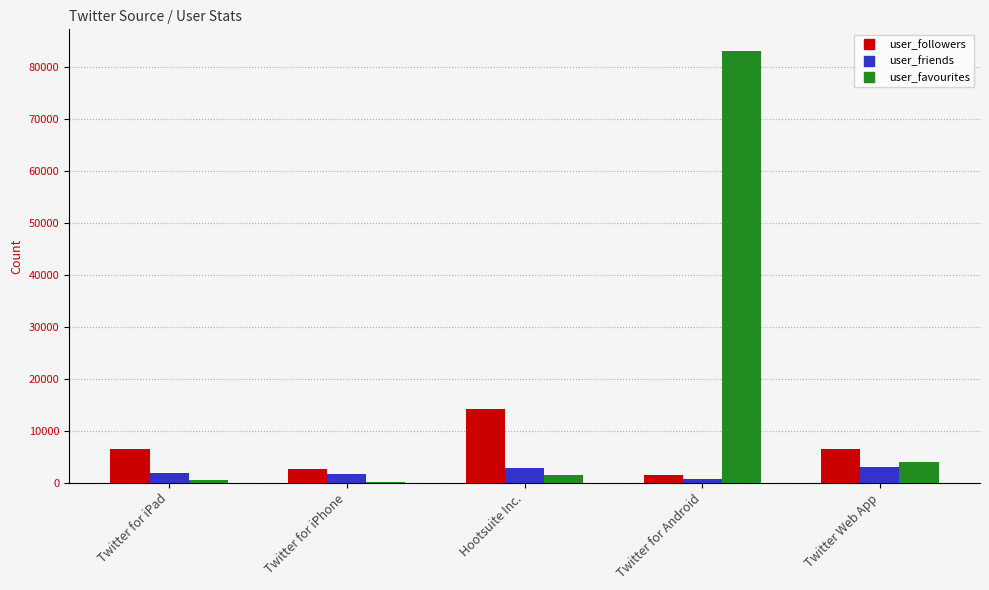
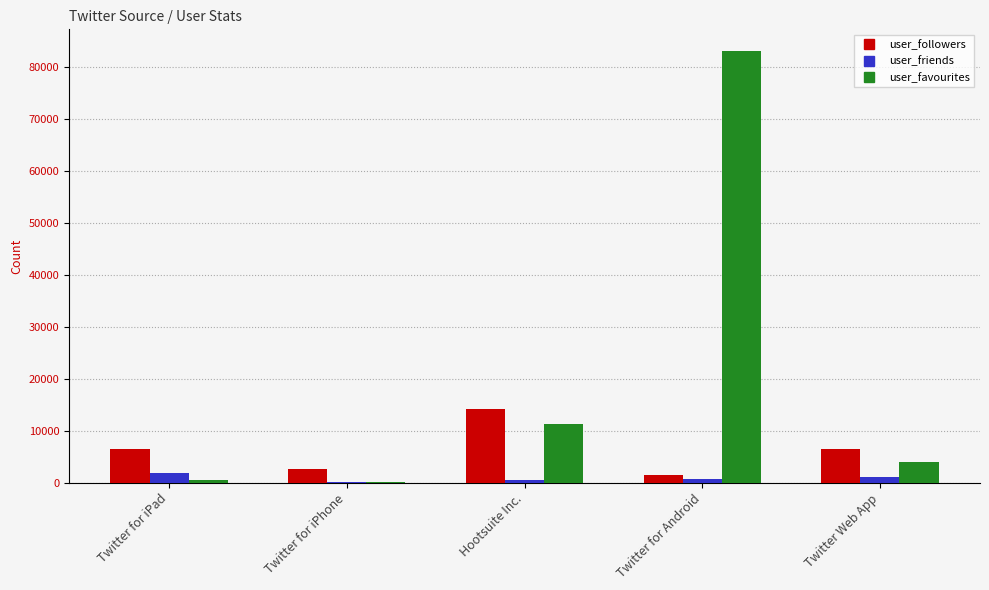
user_friends, Twitter for iPhone: 2000 -> 0
user_friends, Hootsuite Inc.: 3000 -> 1000
user_favourites, Hootsuite Inc.: 2000 -> 11000
user_friends, Twitter Web App: 3000 -> 1000
